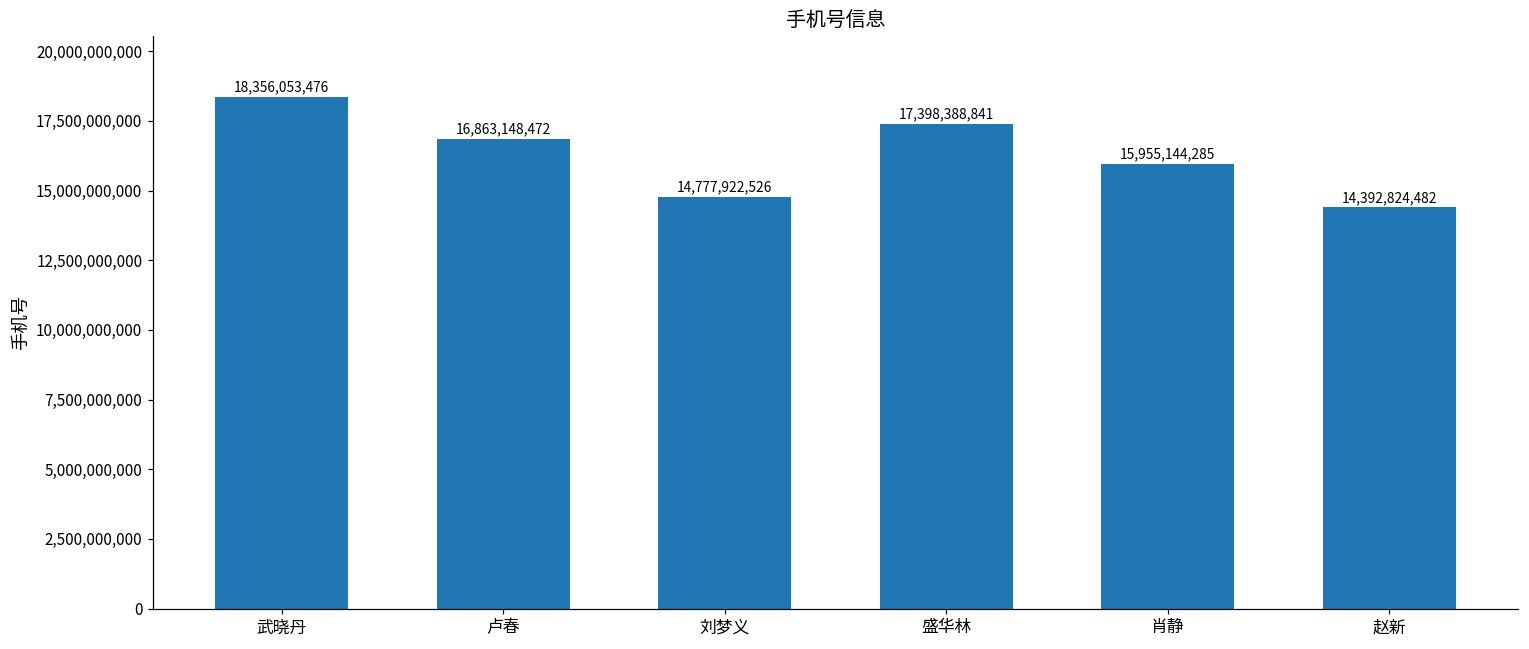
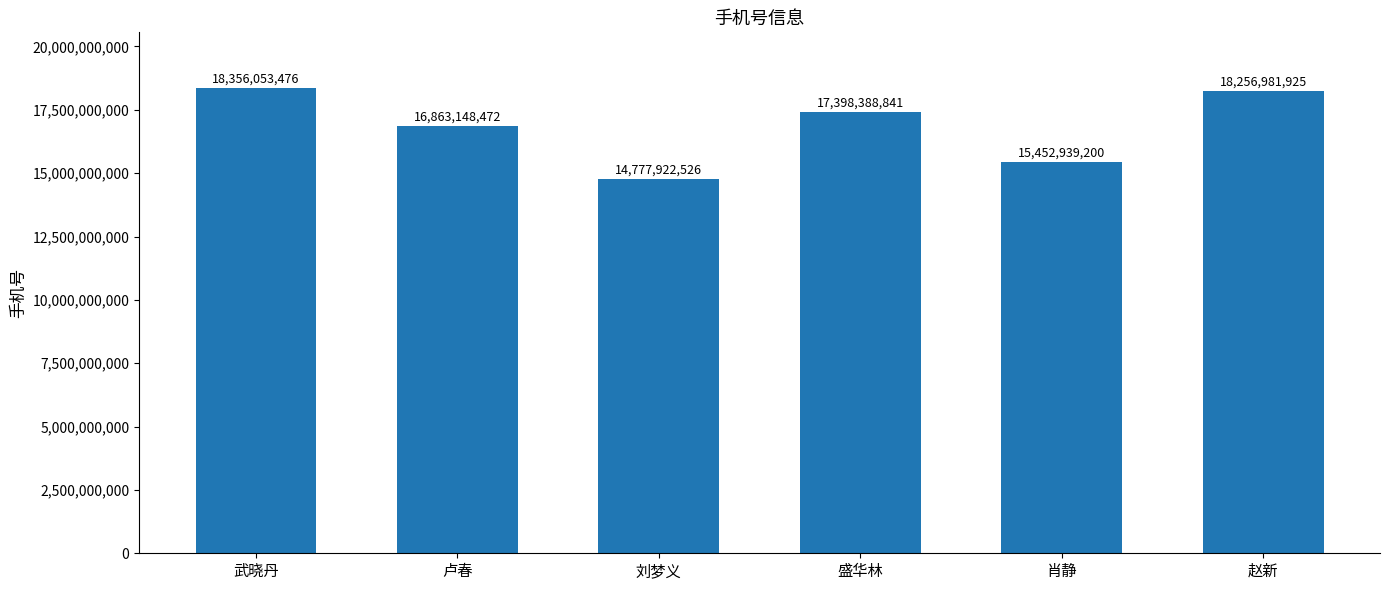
肖静: 15,955,144,285 -> 15,452,939,200
赵新: 14,392,824,482 -> 18,256,981,925
